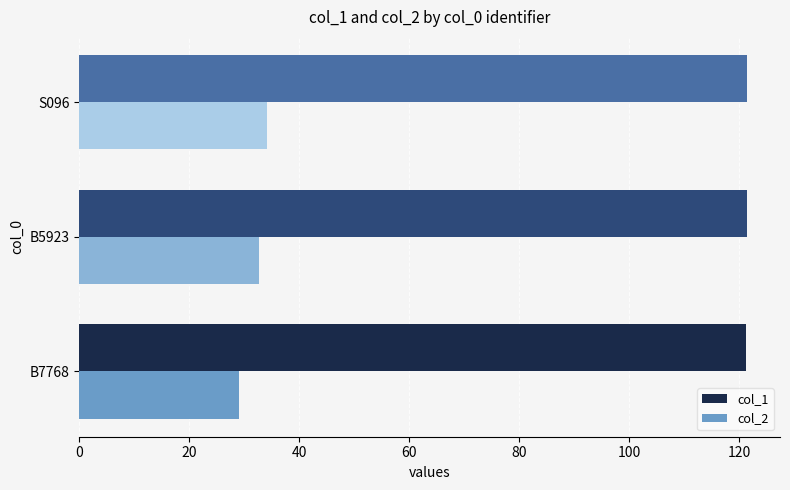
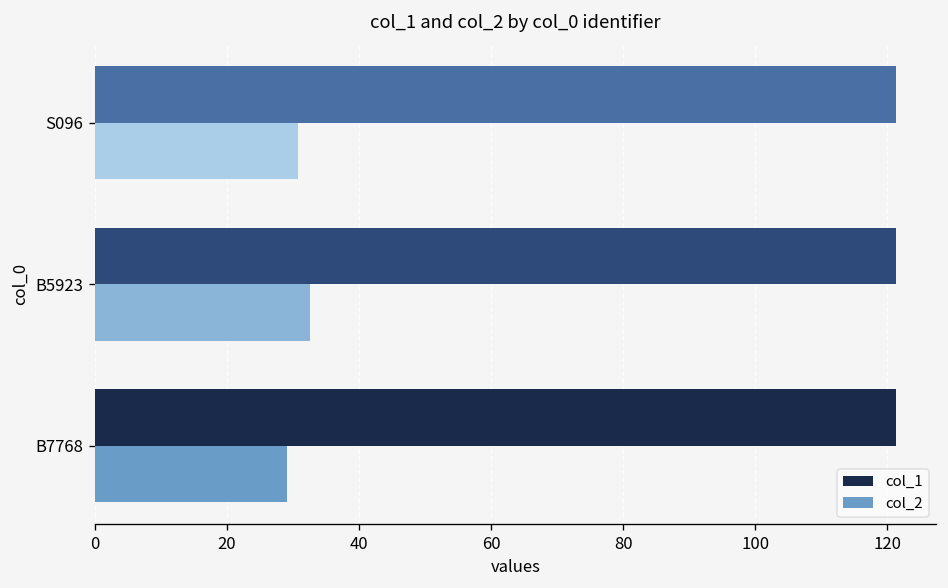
col_2, S096: 34 -> 31
